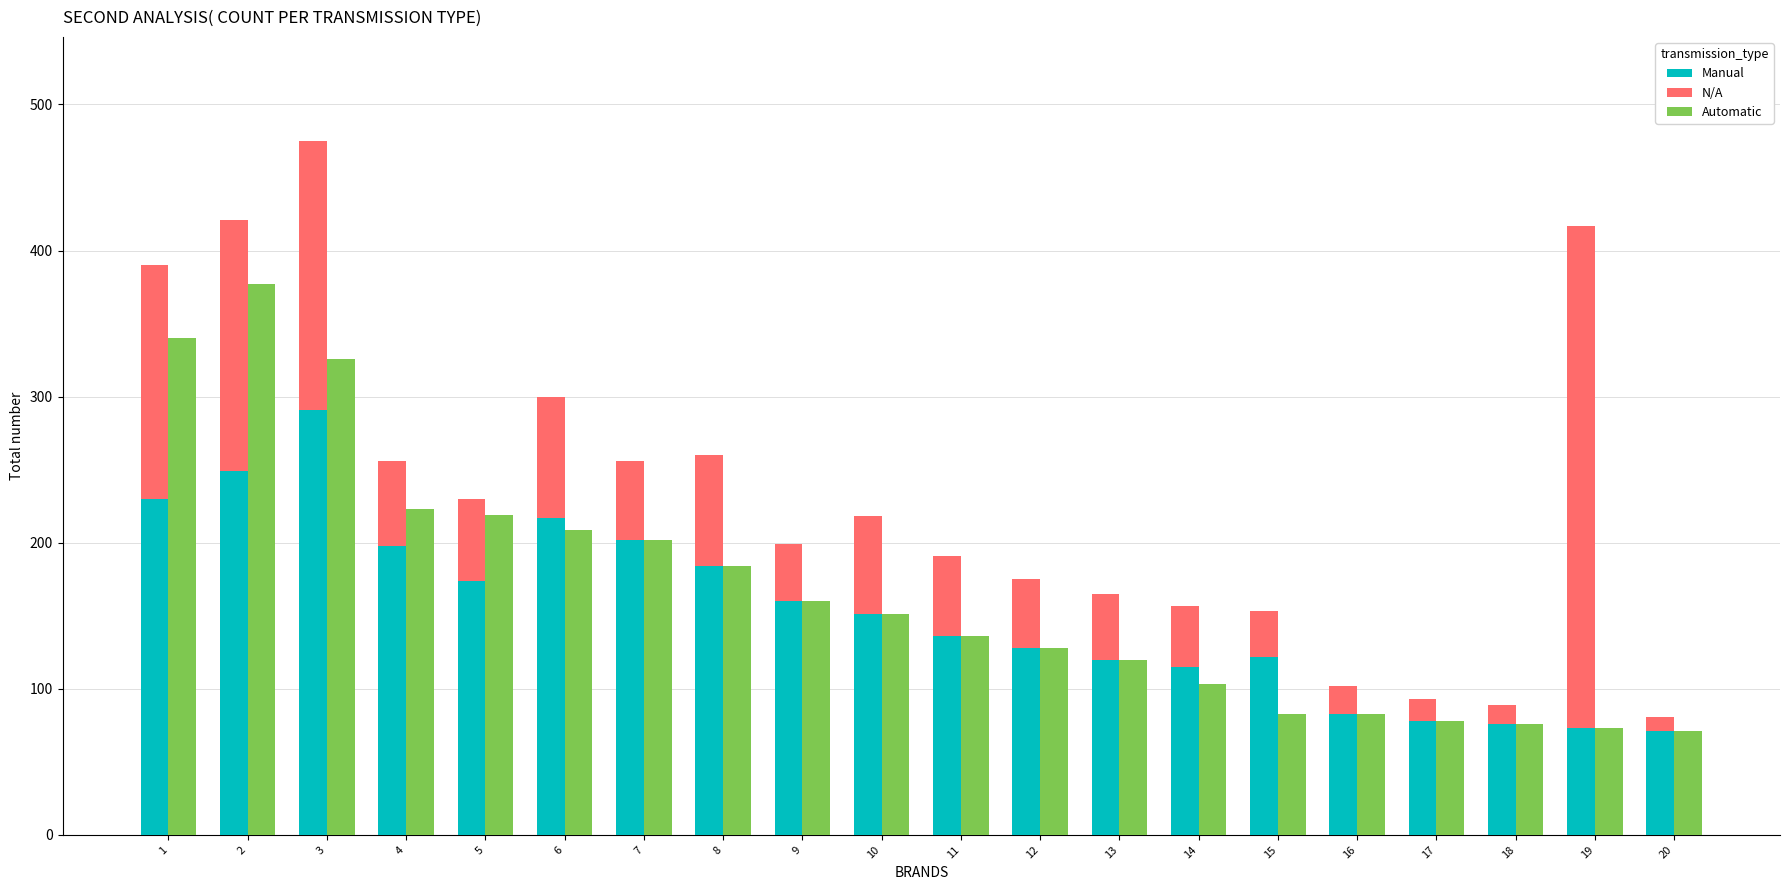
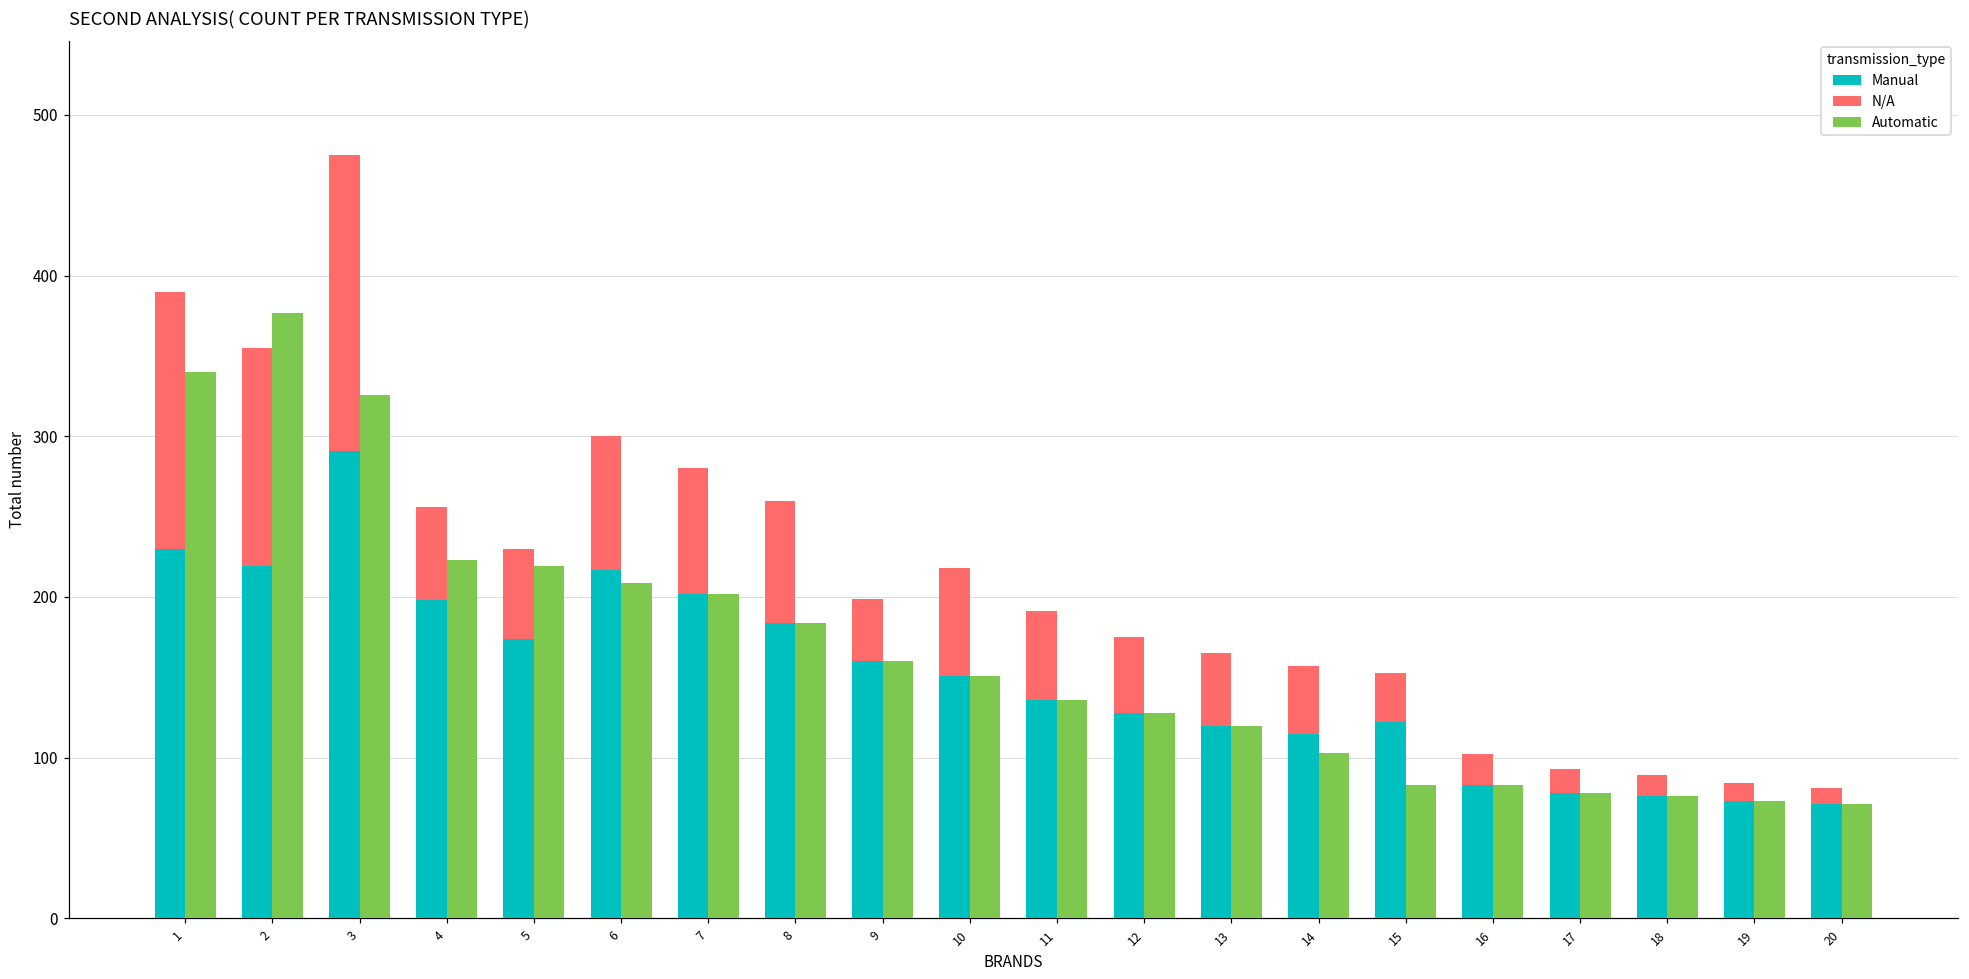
Manual, 2: 249 -> 219
N/A, 2: 172 -> 136
N/A, 7: 54 -> 78
N/A, 19: 344 -> 11
